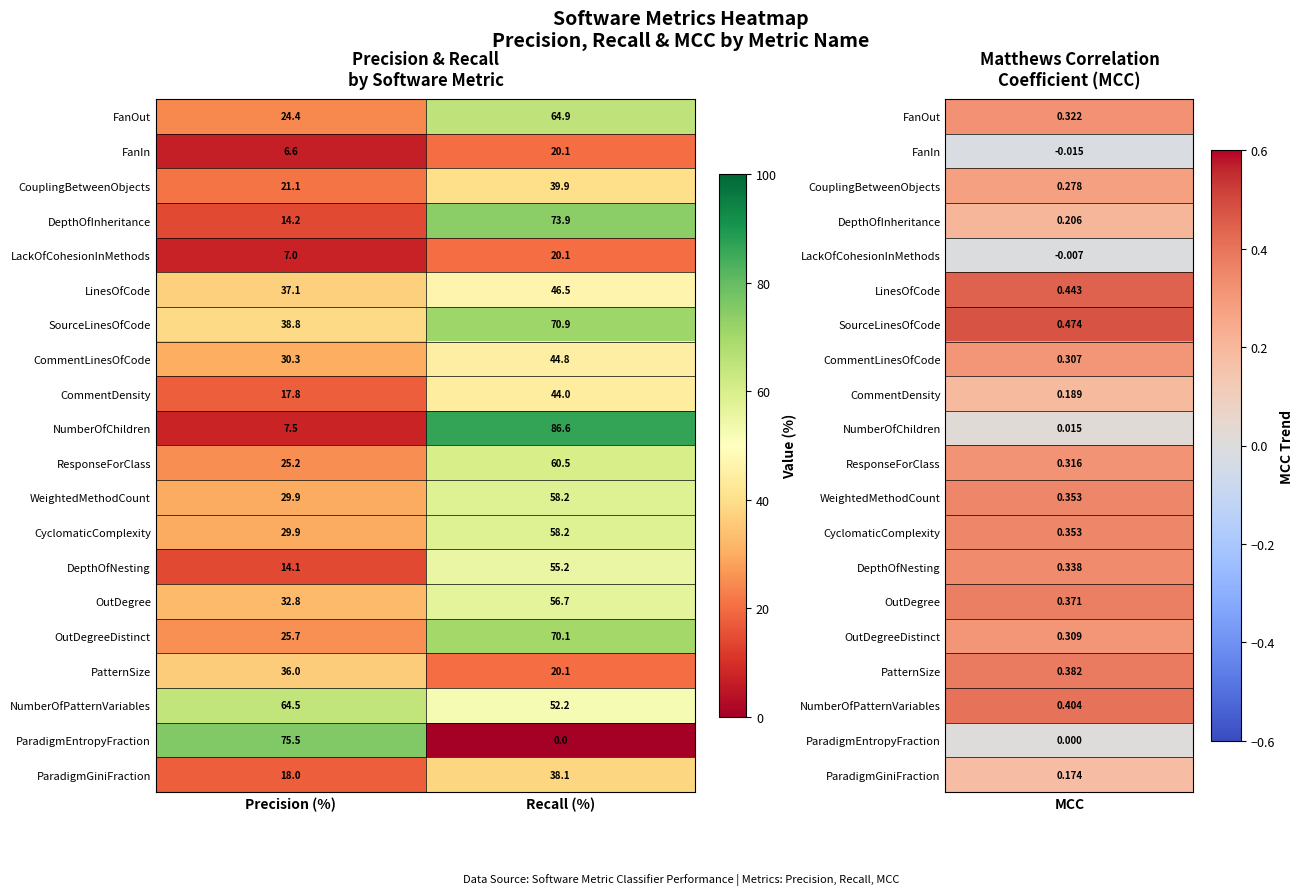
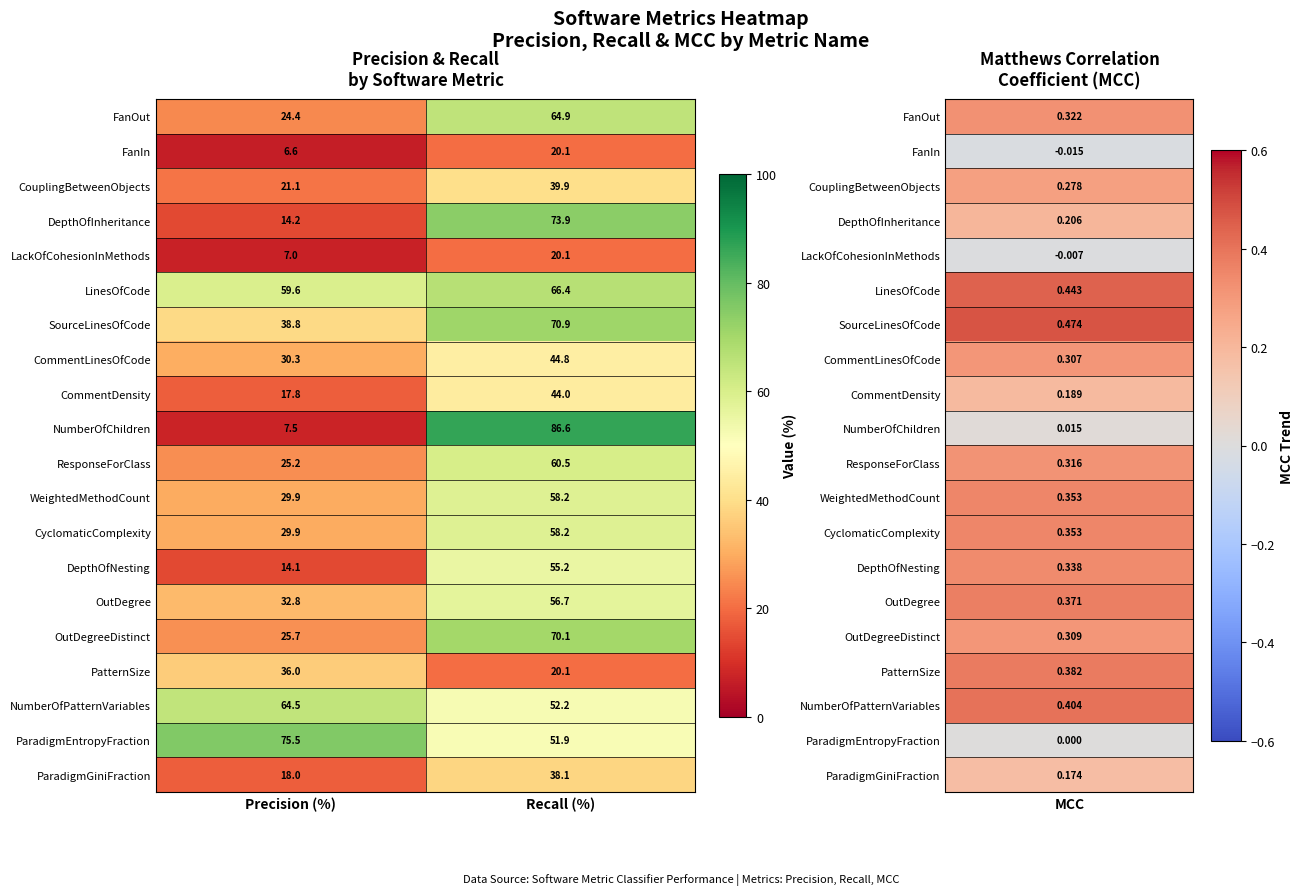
LinesOfCode, Precision (%): 37.1 -> 59.6
LinesOfCode, Recall (%): 46.5 -> 66.4
ParadigmEntropyFraction, Recall (%): 0.0 -> 51.9
